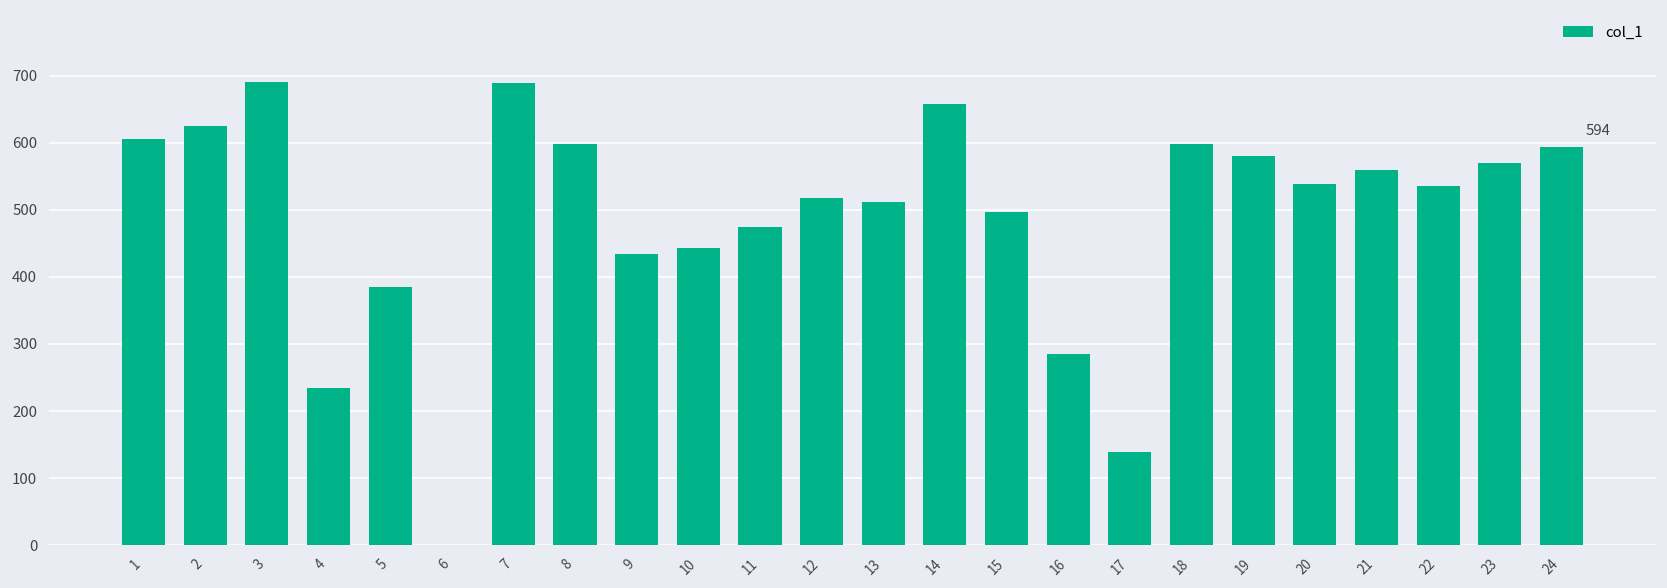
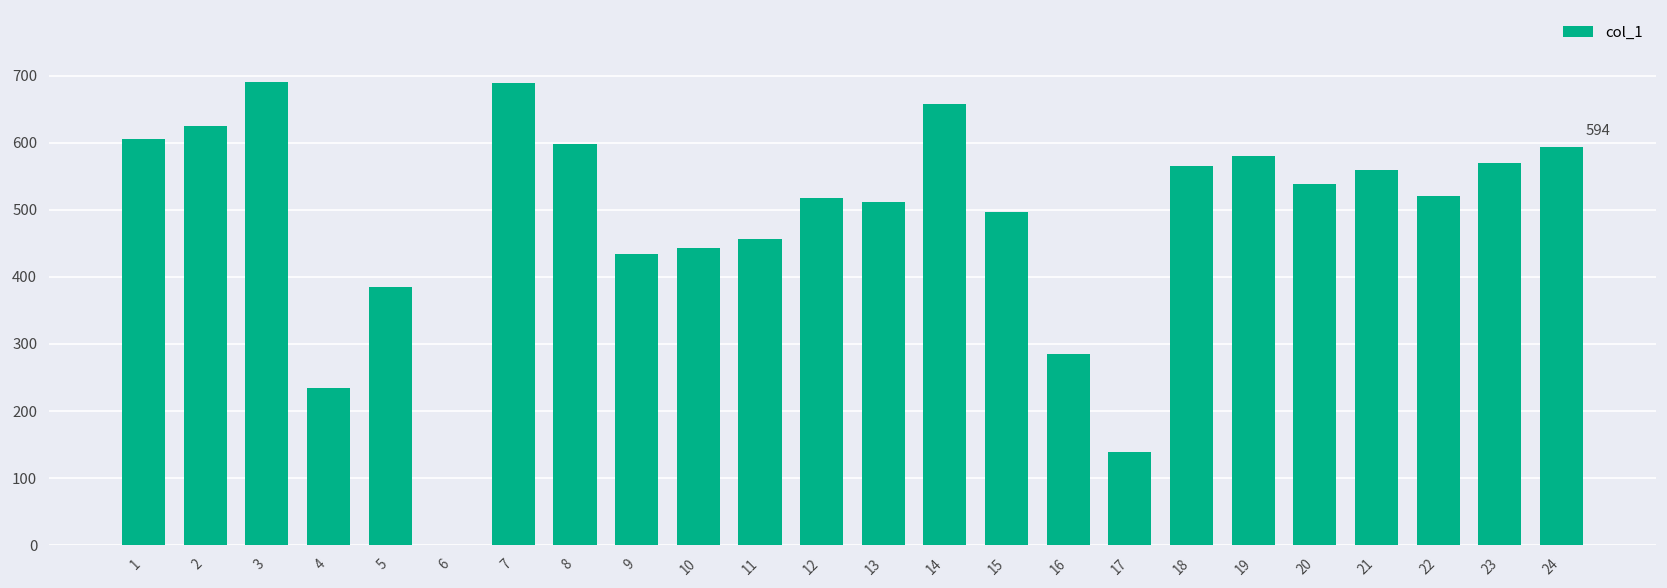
11: 470 -> 460
18: 600 -> 560
22: 540 -> 520
